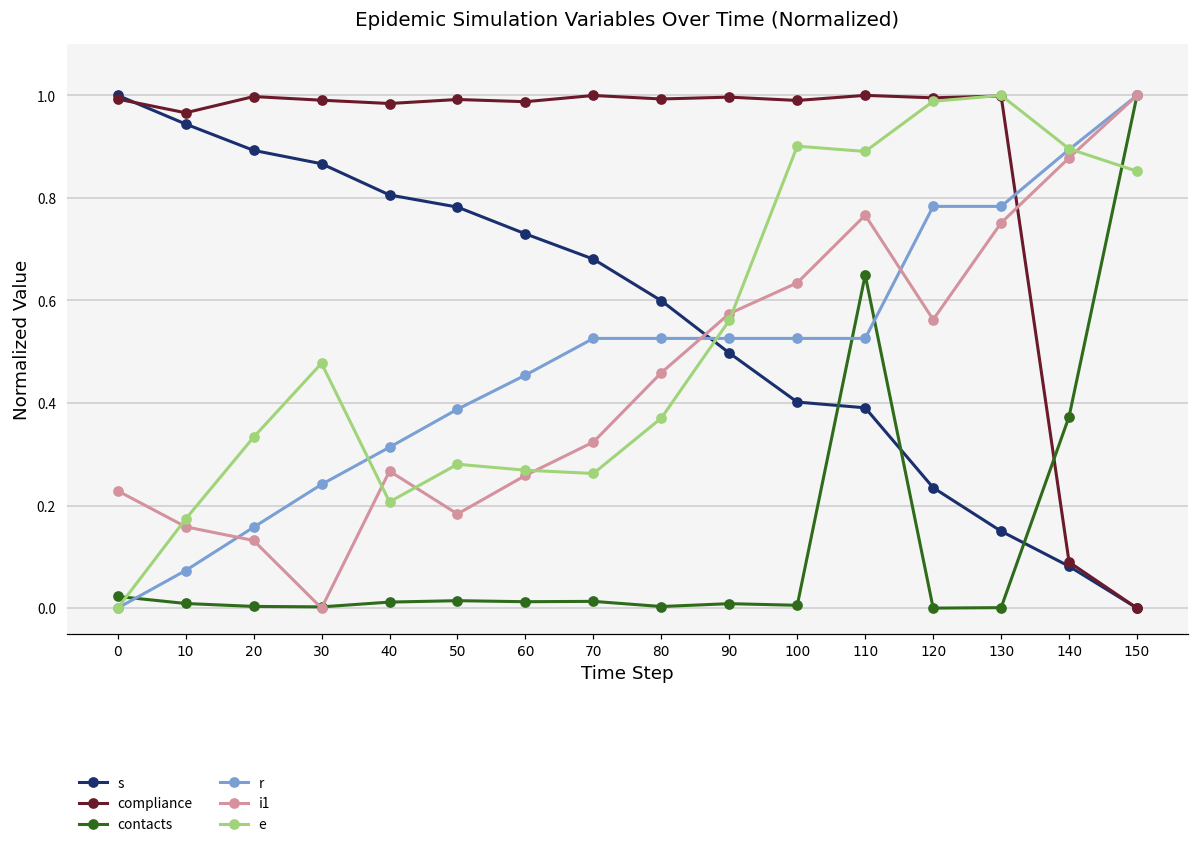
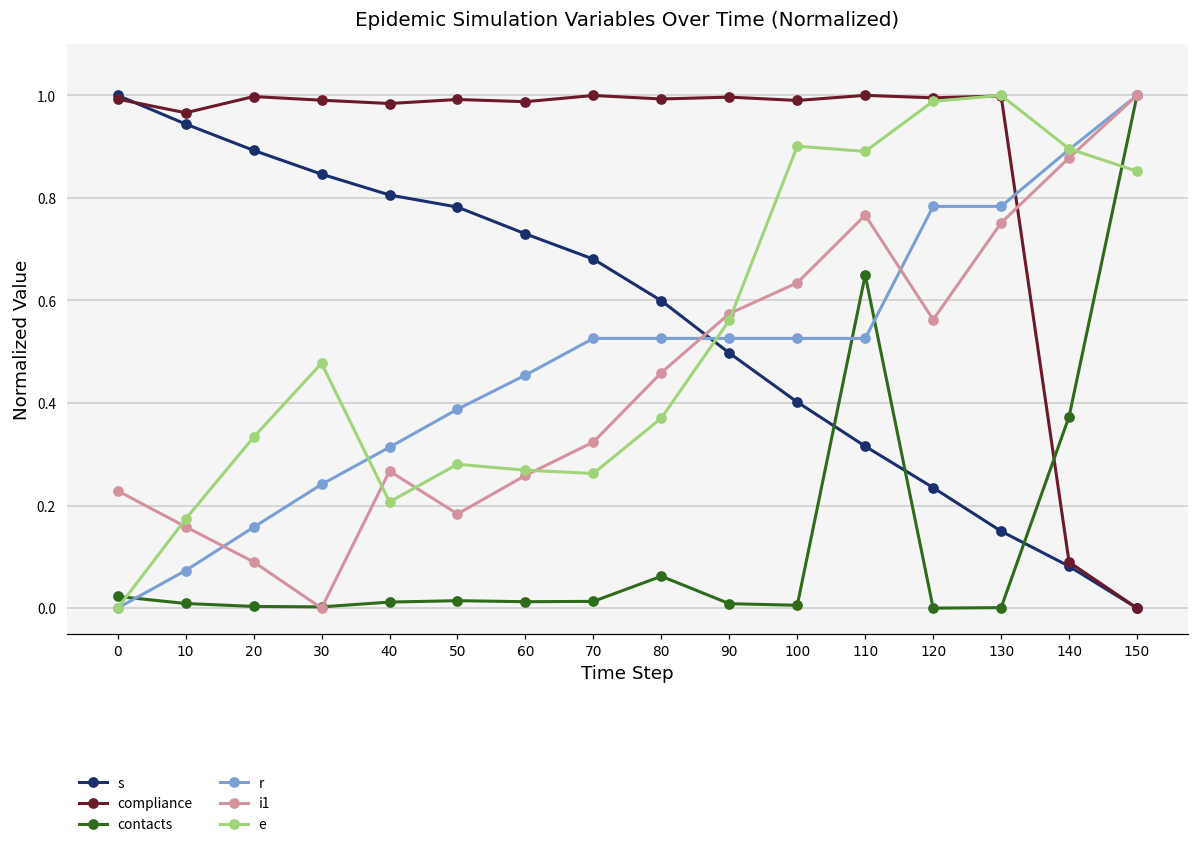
i1, 20: 0.13 -> 0.09
s, 30: 0.87 -> 0.85
contacts, 80: 0.00 -> 0.06
s, 110: 0.39 -> 0.32
